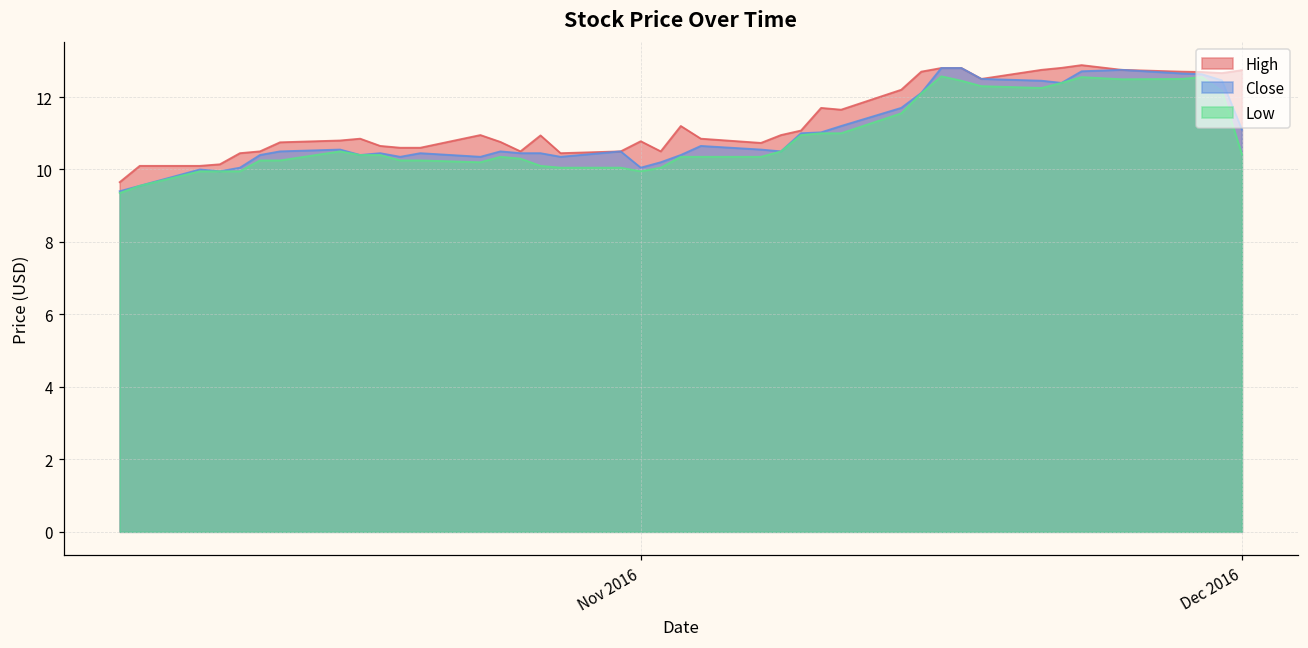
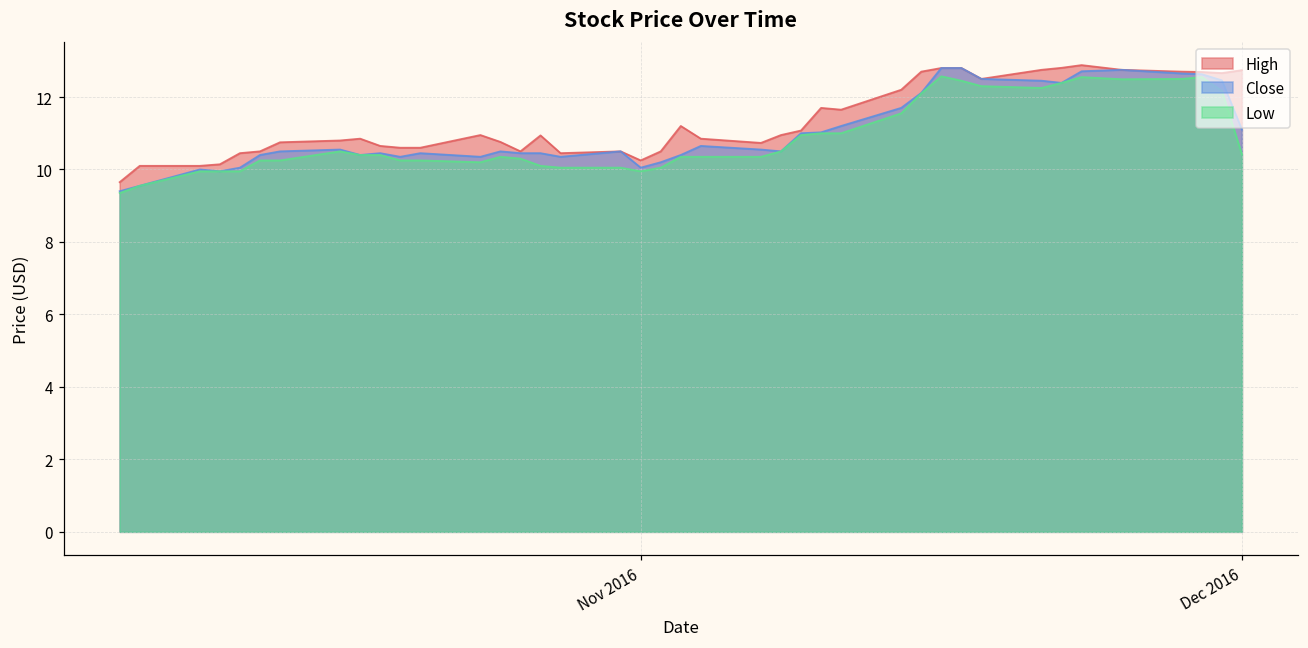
High, Nov 2016: 10.8 -> 10.3
